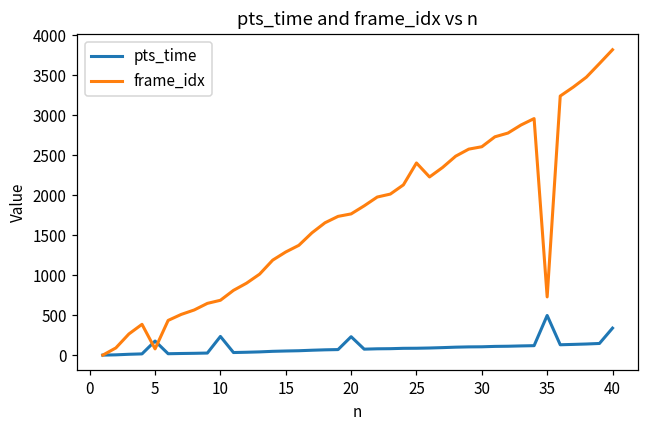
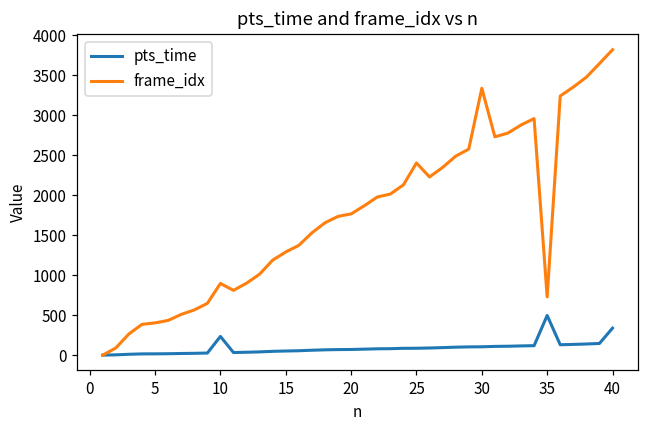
pts_time, 5: 200 -> 0
frame_idx, 5: 100 -> 400
frame_idx, 10: 700 -> 900
pts_time, 20: 200 -> 100
frame_idx, 30: 2600 -> 3300
